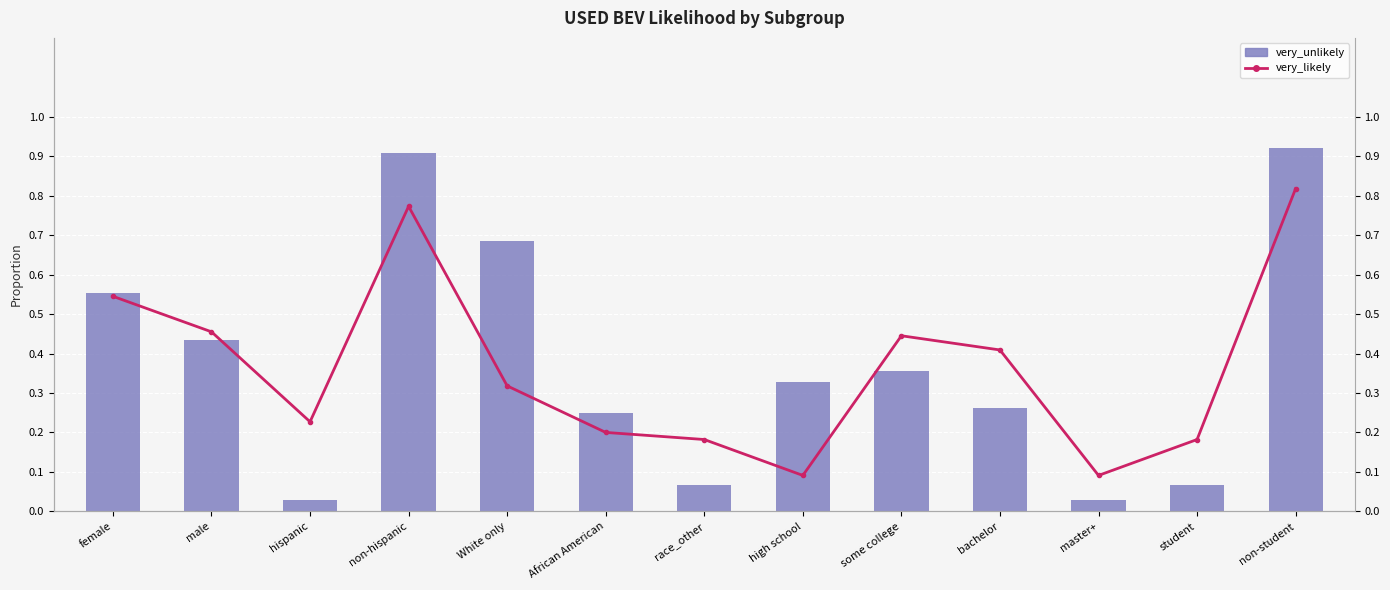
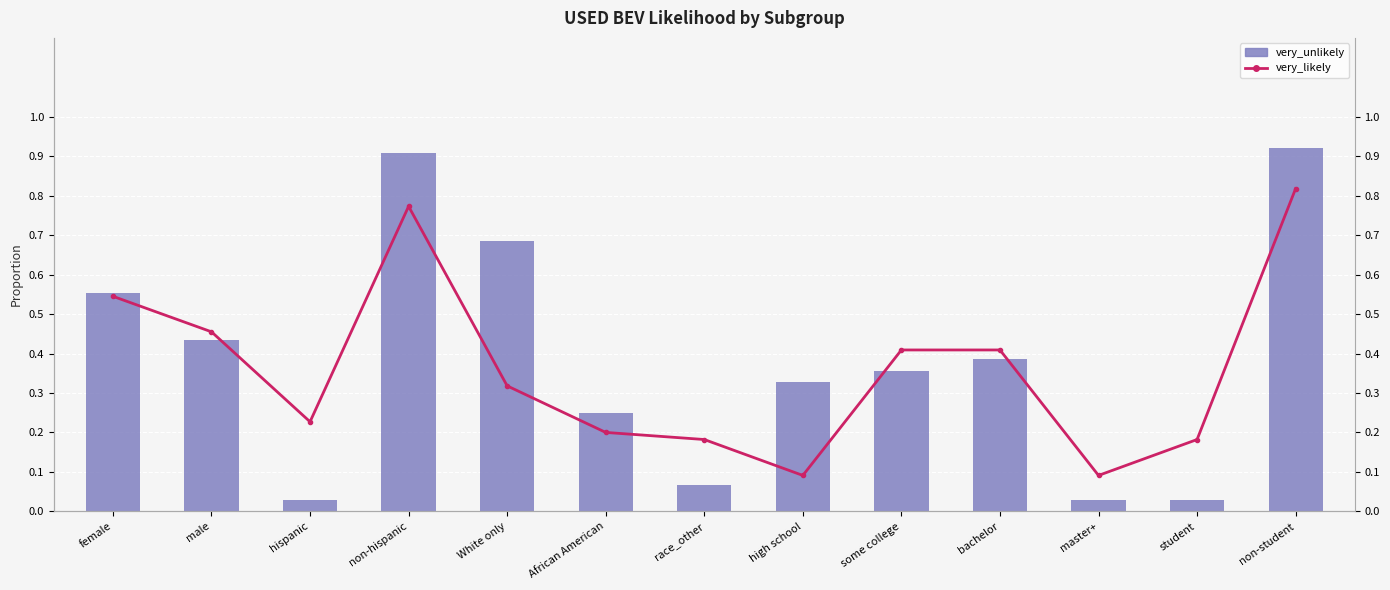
very_unlikely, bachelor: 0.26 -> 0.39
very_unlikely, student: 0.07 -> 0.03
very_likely, some college: 0.45 -> 0.41
